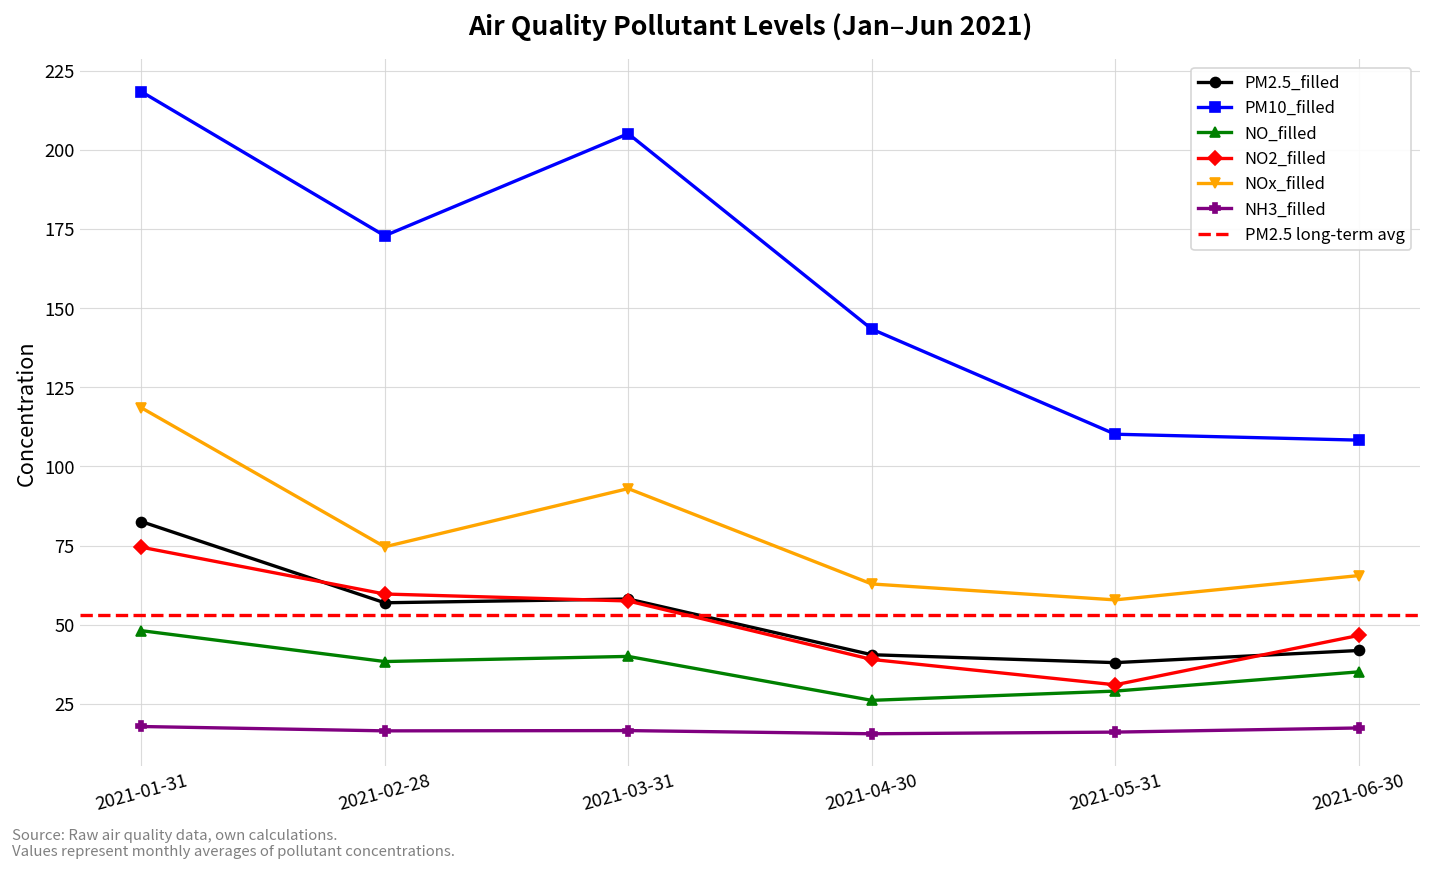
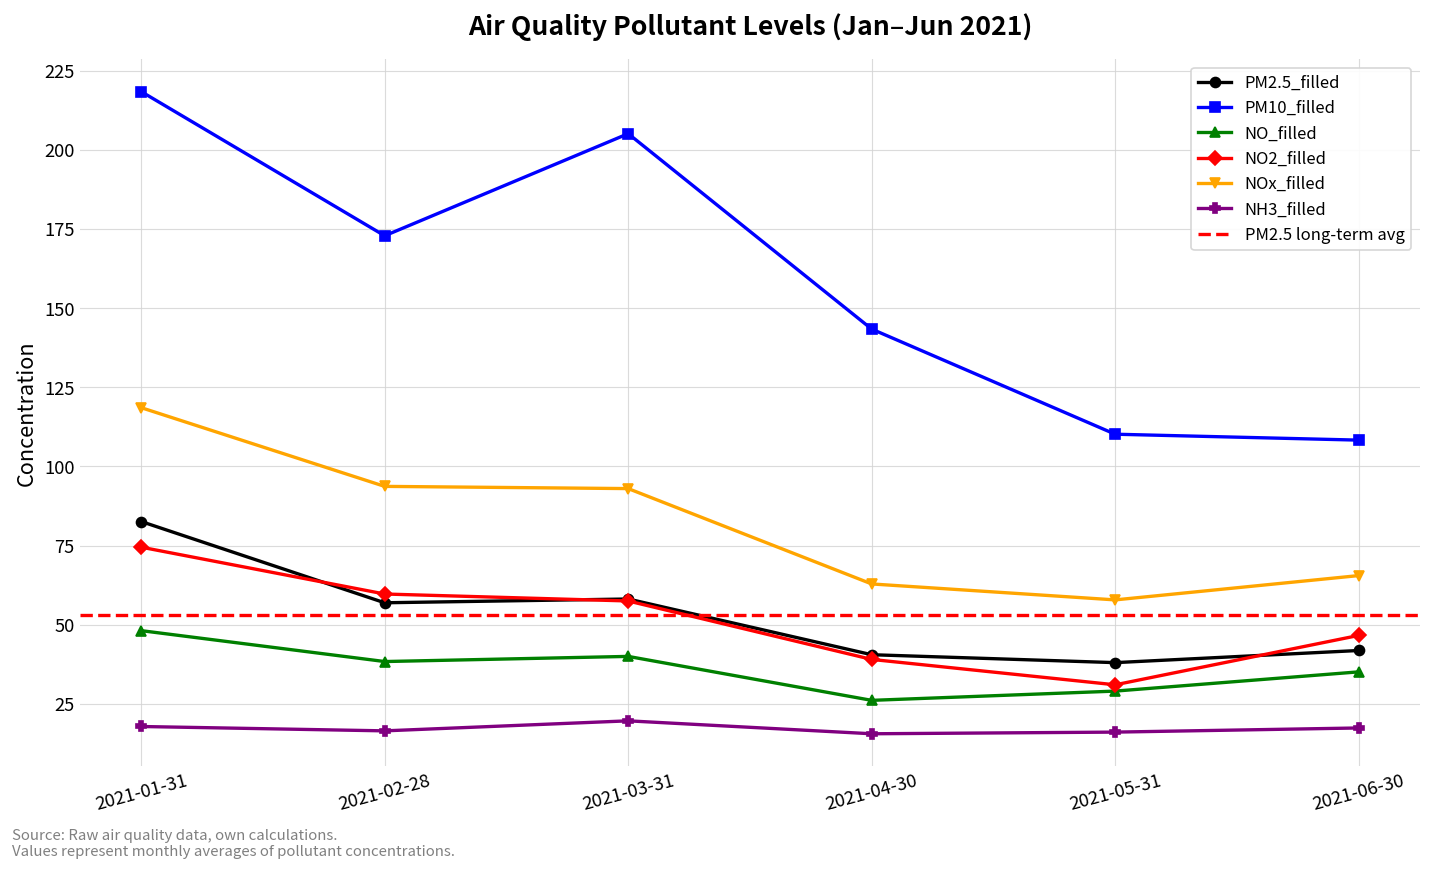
NOx_filled, 2021-02-28: 75 -> 94
NH3_filled, 2021-03-31: 17 -> 20
